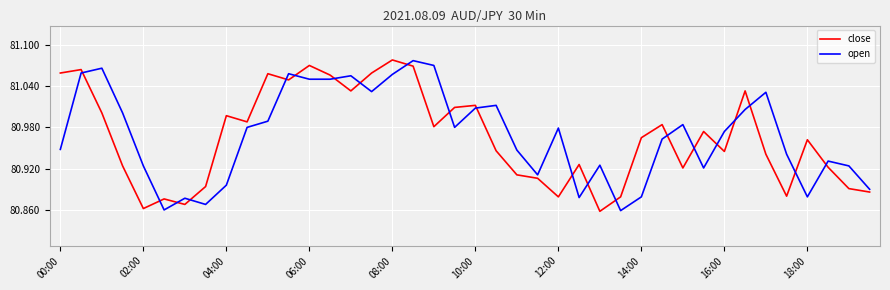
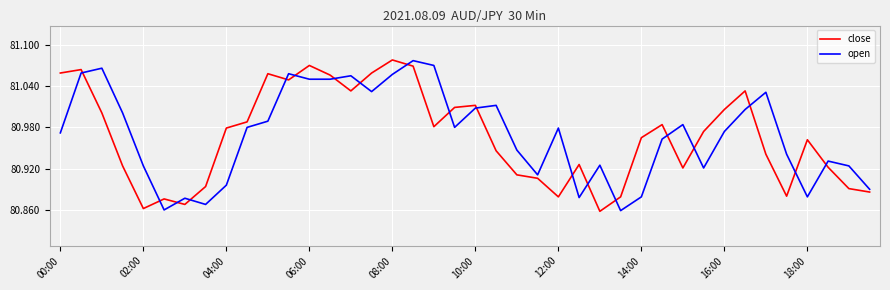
open, 00:00: 80.95 -> 80.97
close, 04:00: 81.00 -> 80.98
close, 16:00: 80.95 -> 81.01
